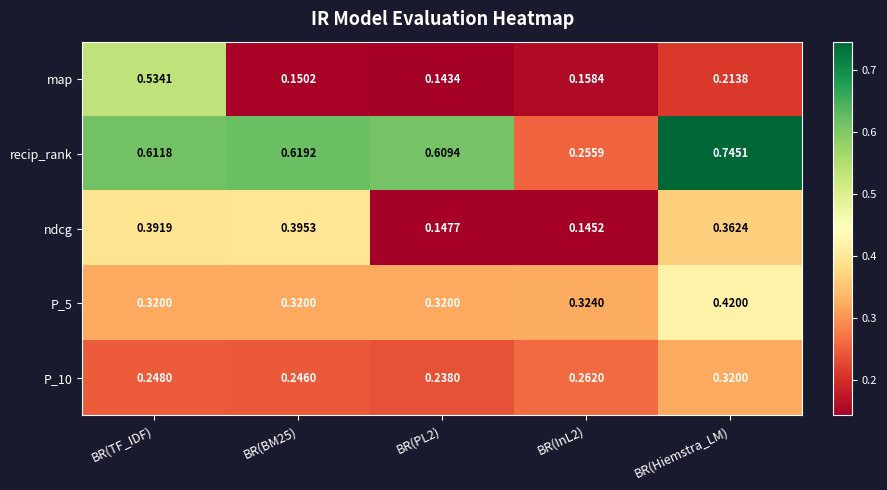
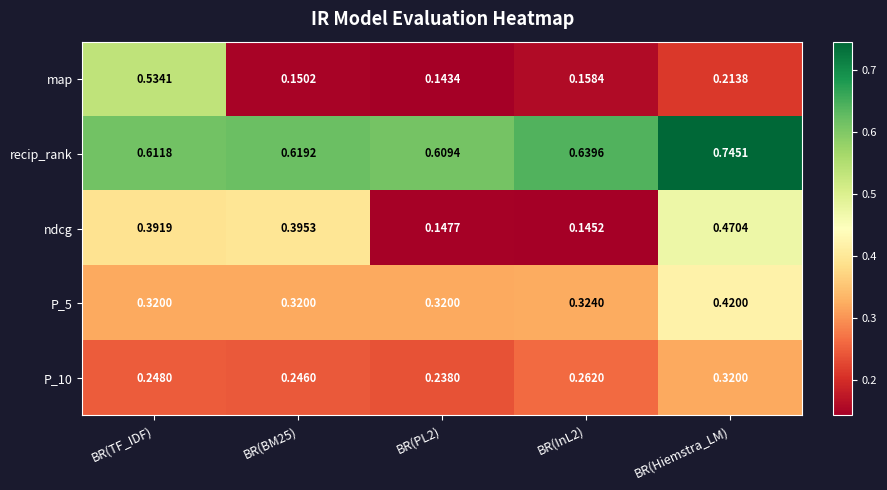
recip_rank, BR(InL2): 0.2559 -> 0.6396
ndcg, BR(Hiemstra_LM): 0.3624 -> 0.4704
